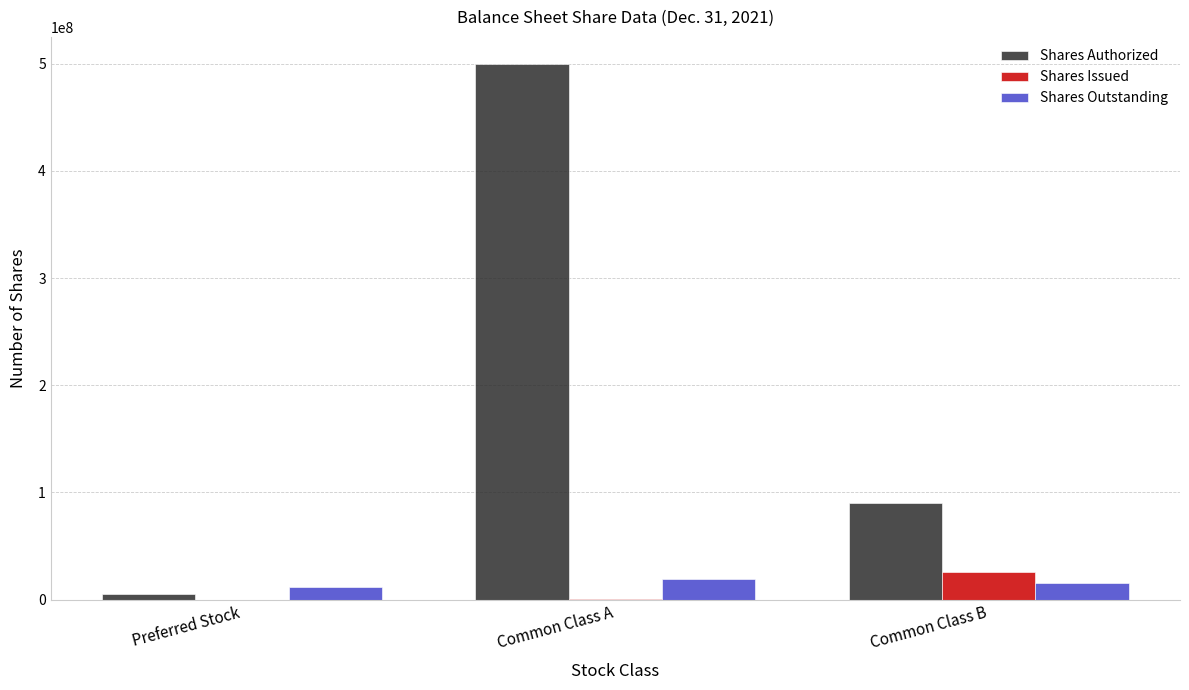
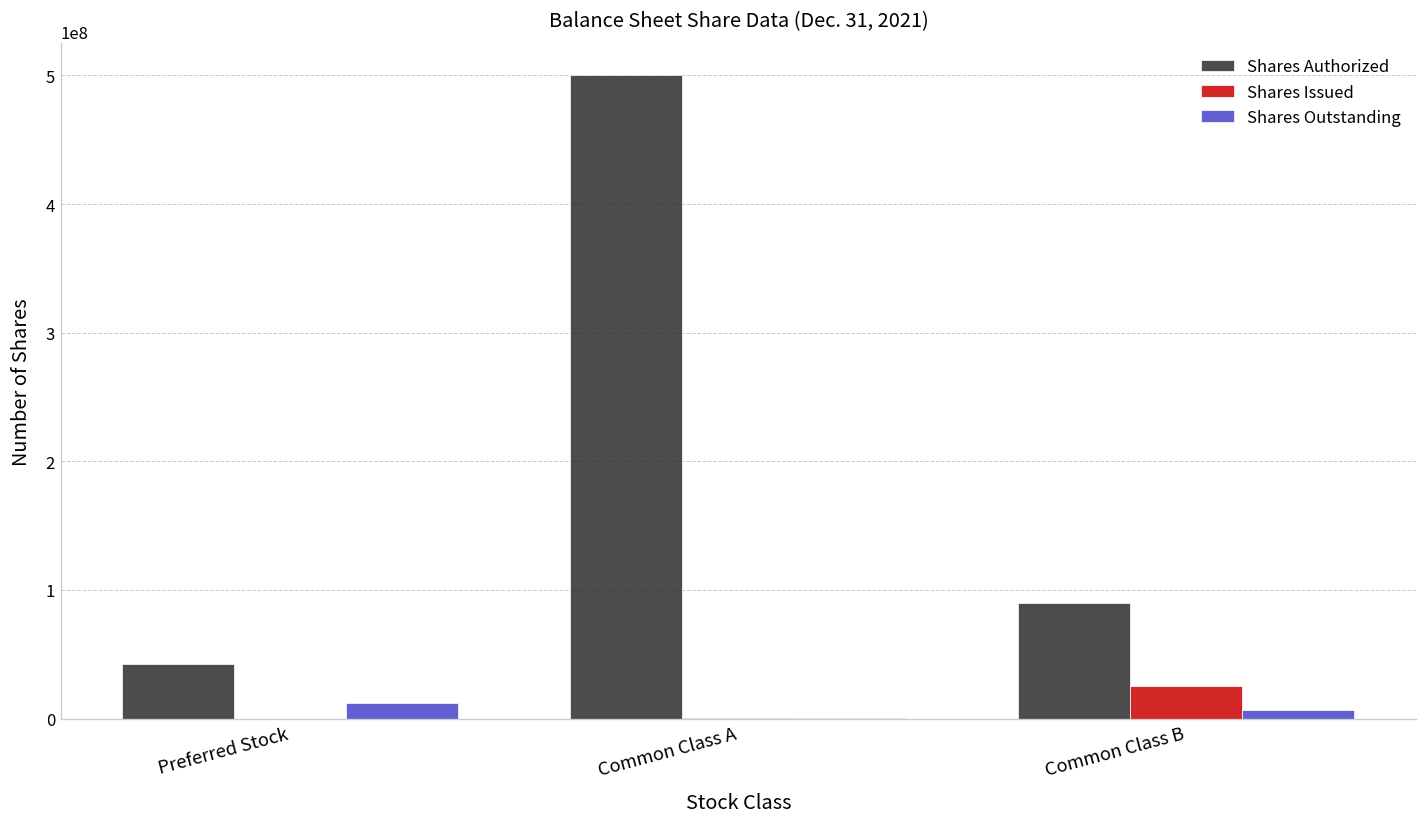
Shares Authorized, Preferred Stock: 5000000 -> 42000000
Shares Outstanding, Common Class A: 19000000 -> 1000000
Shares Outstanding, Common Class B: 15000000 -> 6000000
